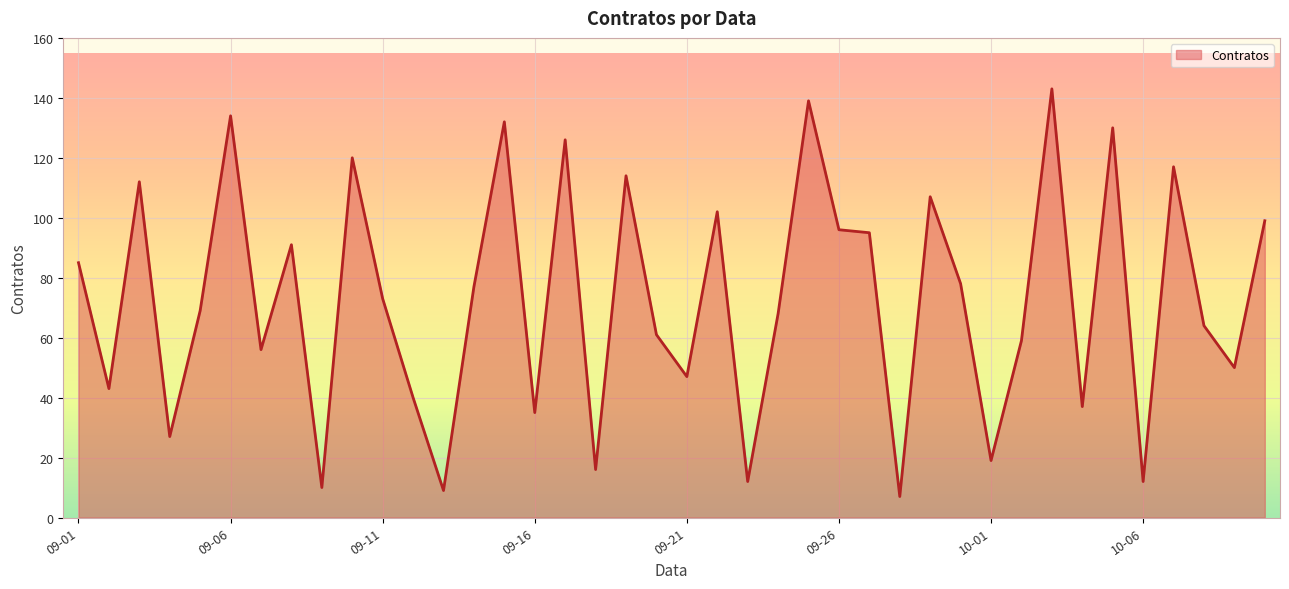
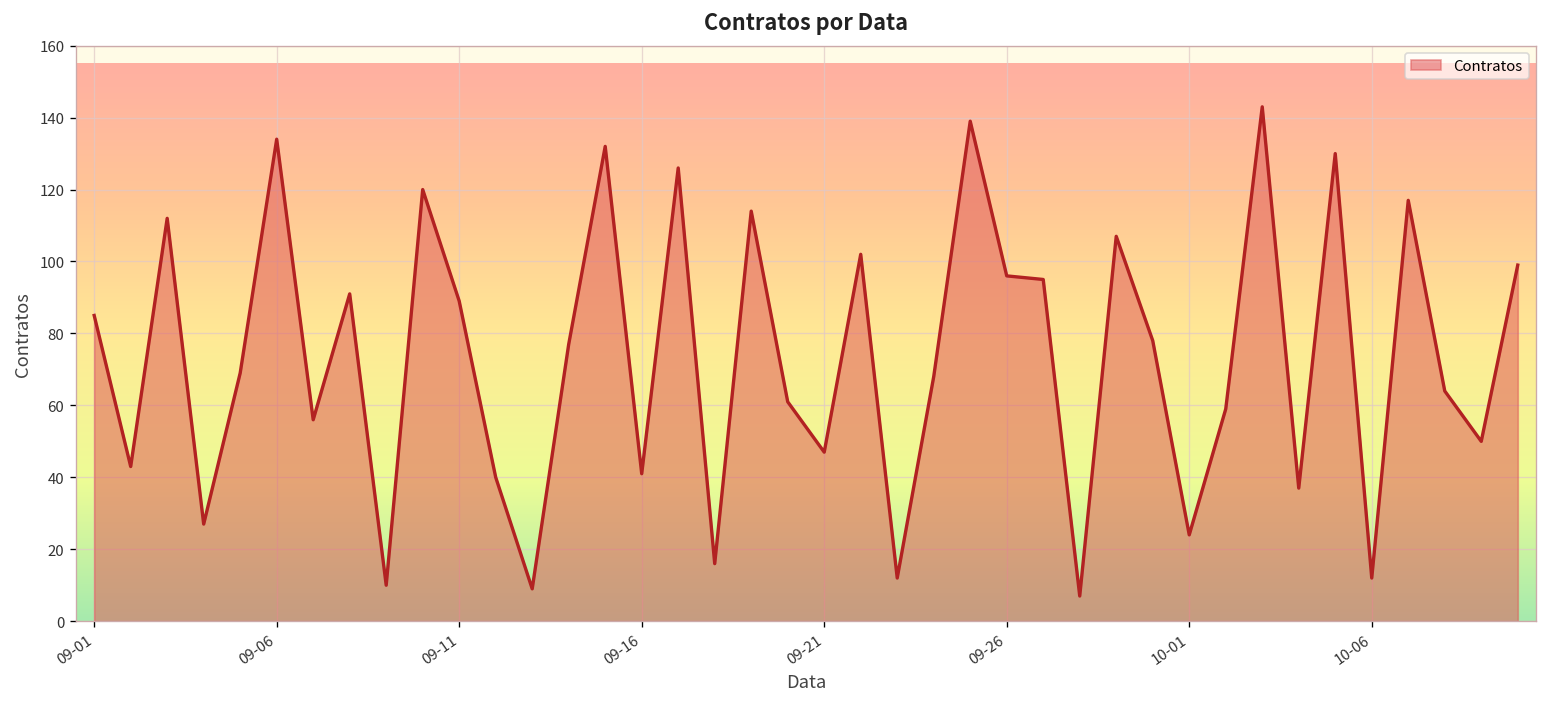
09-11: 73 -> 89
09-16: 35 -> 41
10-01: 19 -> 24
